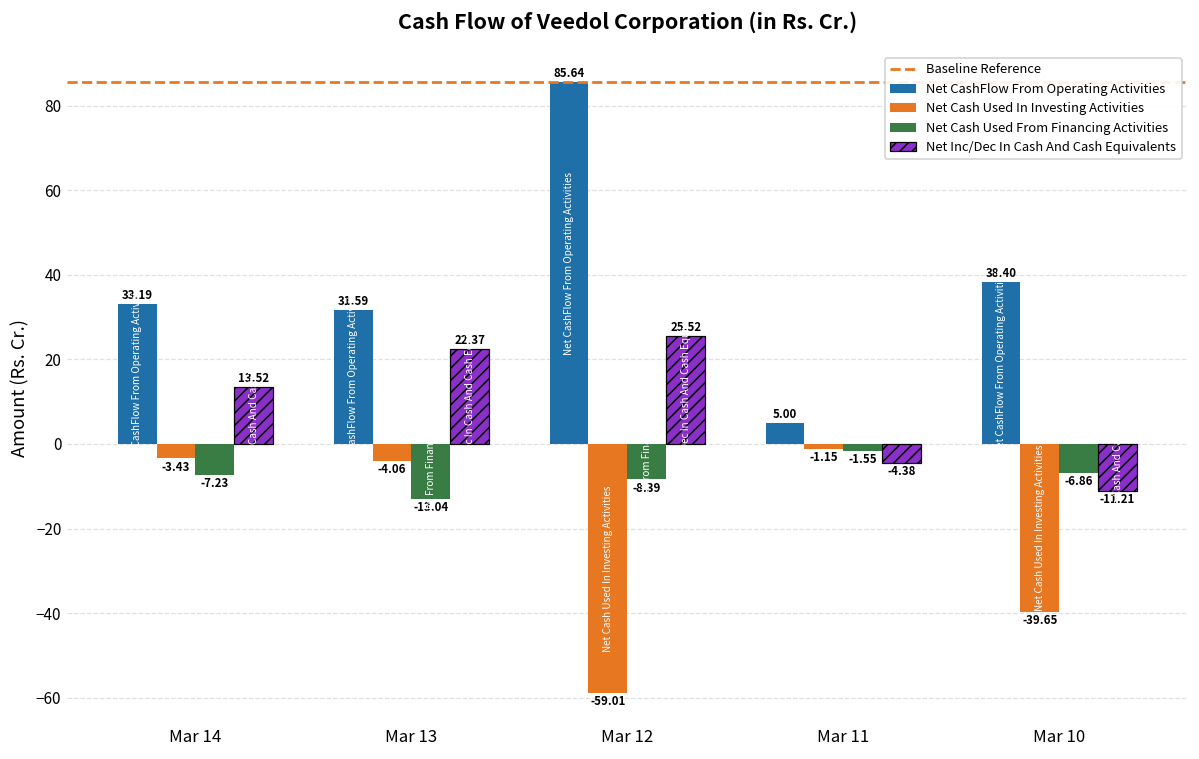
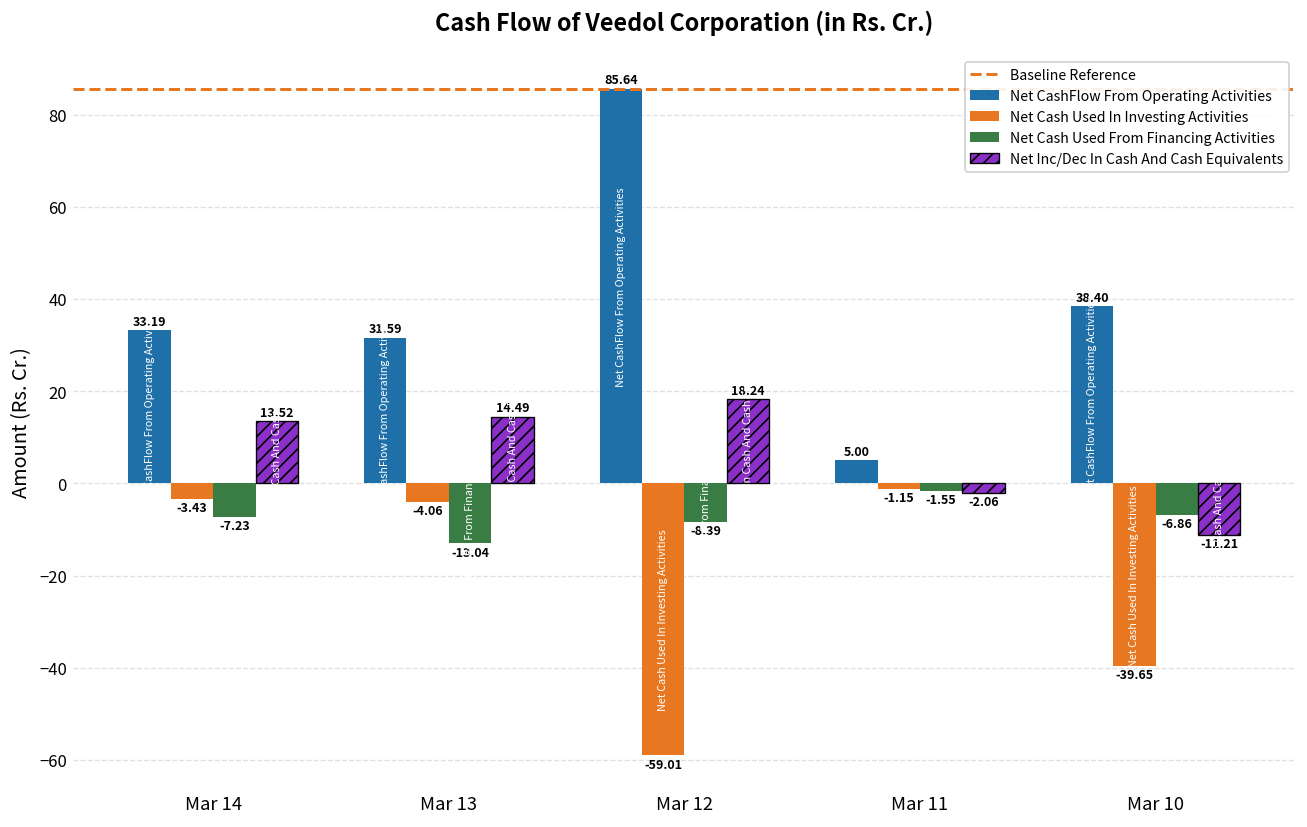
Net Inc/Dec In Cash And Cash Equivalents, Mar 13: 22.37 -> 14.49
Net Inc/Dec In Cash And Cash Equivalents, Mar 12: 25.52 -> 18.24
Net Inc/Dec In Cash And Cash Equivalents, Mar 11: -4.38 -> -2.06
